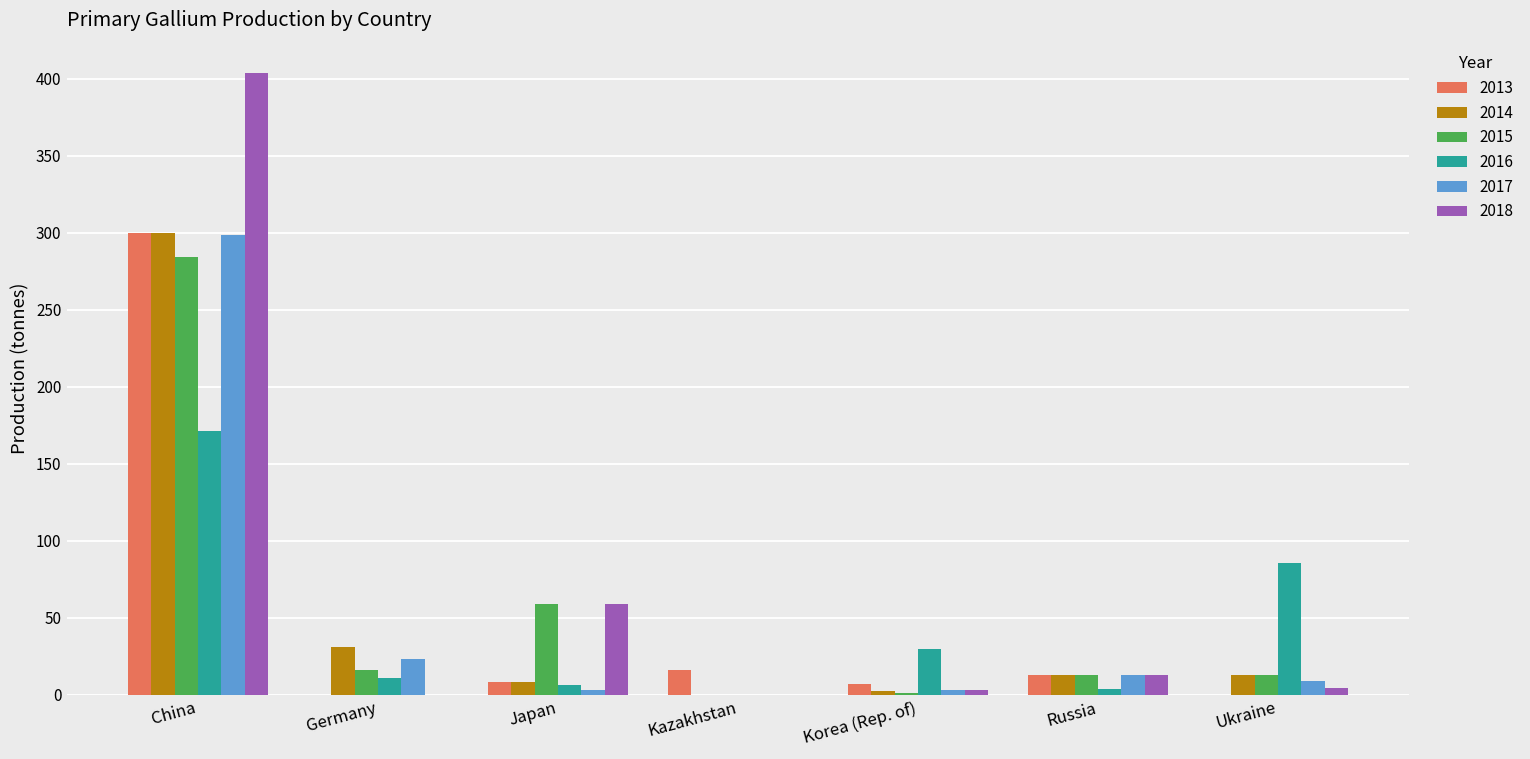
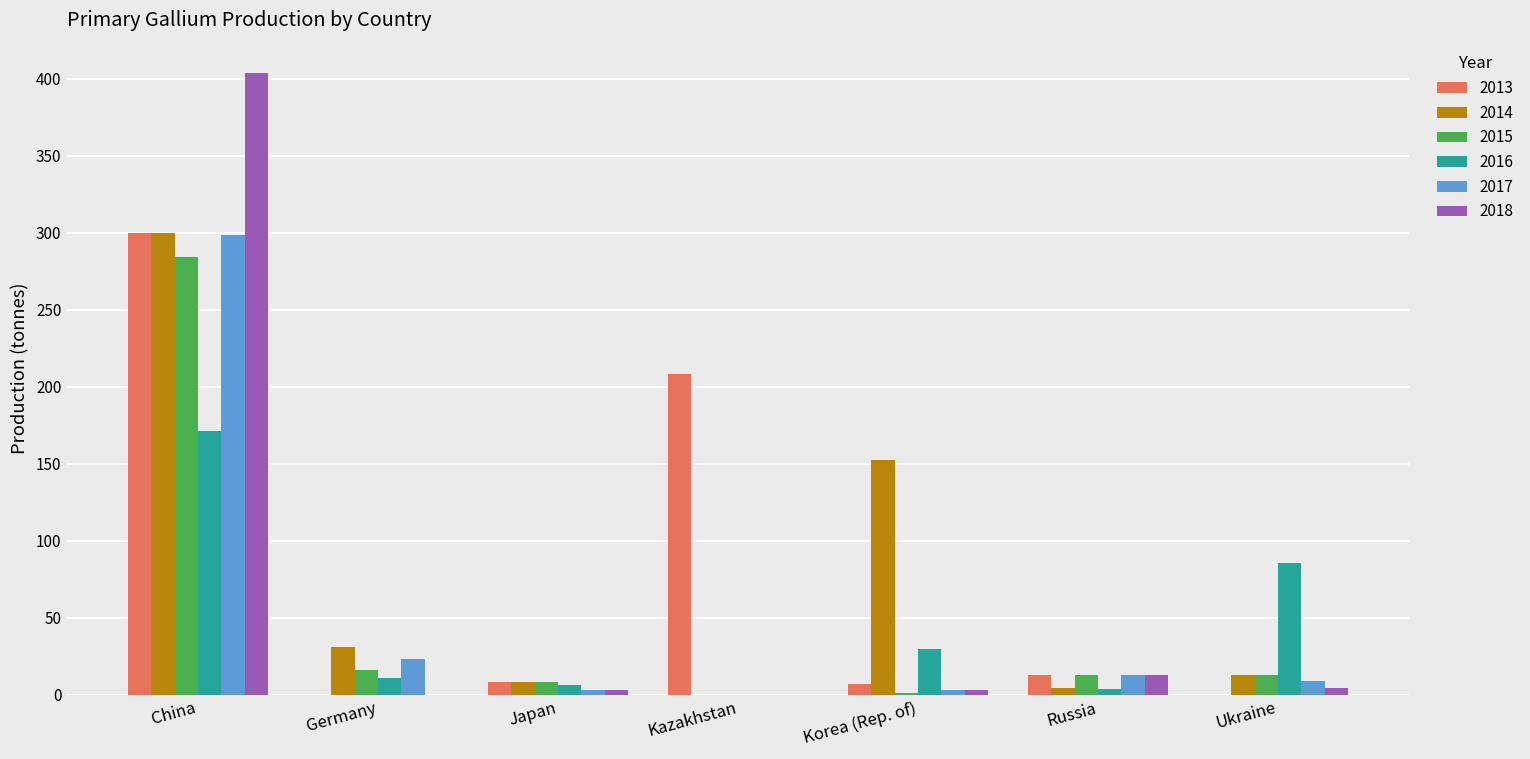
2015, Japan: 59 -> 8
2018, Japan: 59 -> 3
2013, Kazakhstan: 16 -> 208
2014, Korea (Rep. of): 2 -> 152
2014, Russia: 13 -> 4
